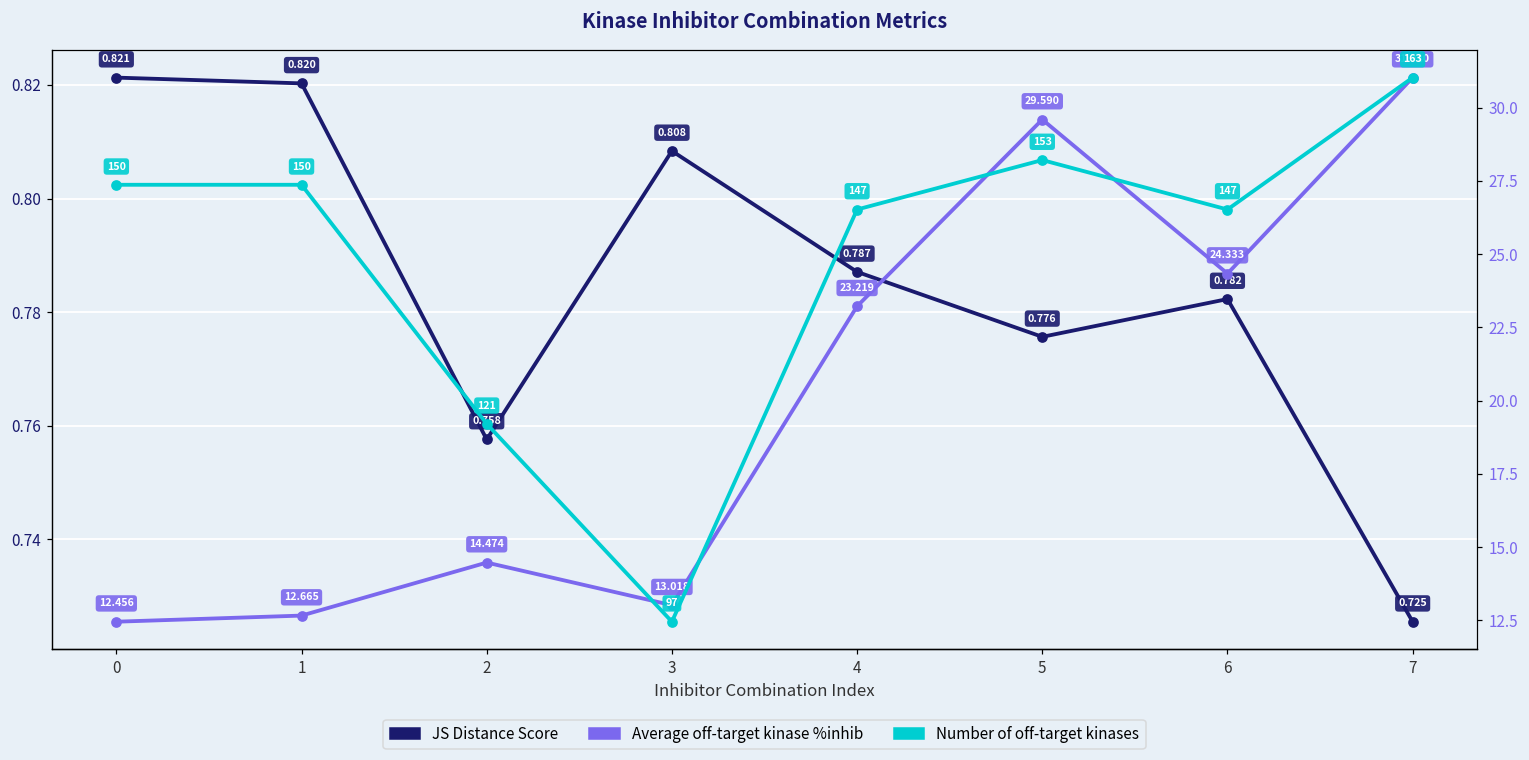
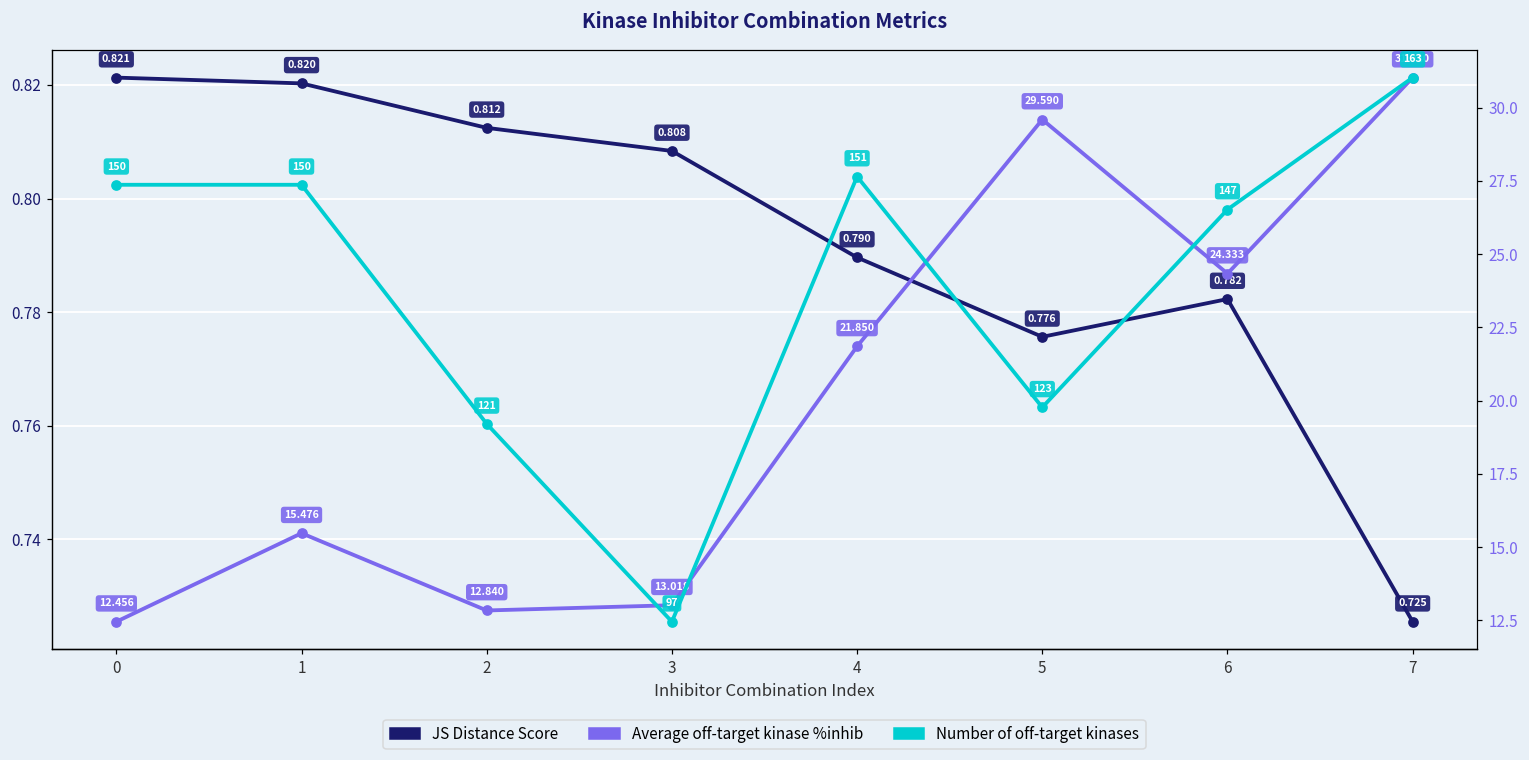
JS Distance Score, 2: 0.758 -> 0.812
JS Distance Score, 4: 0.787 -> 0.790
Average off-target kinase %inhib, 1: 12.665 -> 15.476
Average off-target kinase %inhib, 2: 14.474 -> 12.840
Average off-target kinase %inhib, 4: 23.219 -> 21.850
Number of off-target kinases, 4: 147 -> 151
Number of off-target kinases, 5: 153 -> 123
